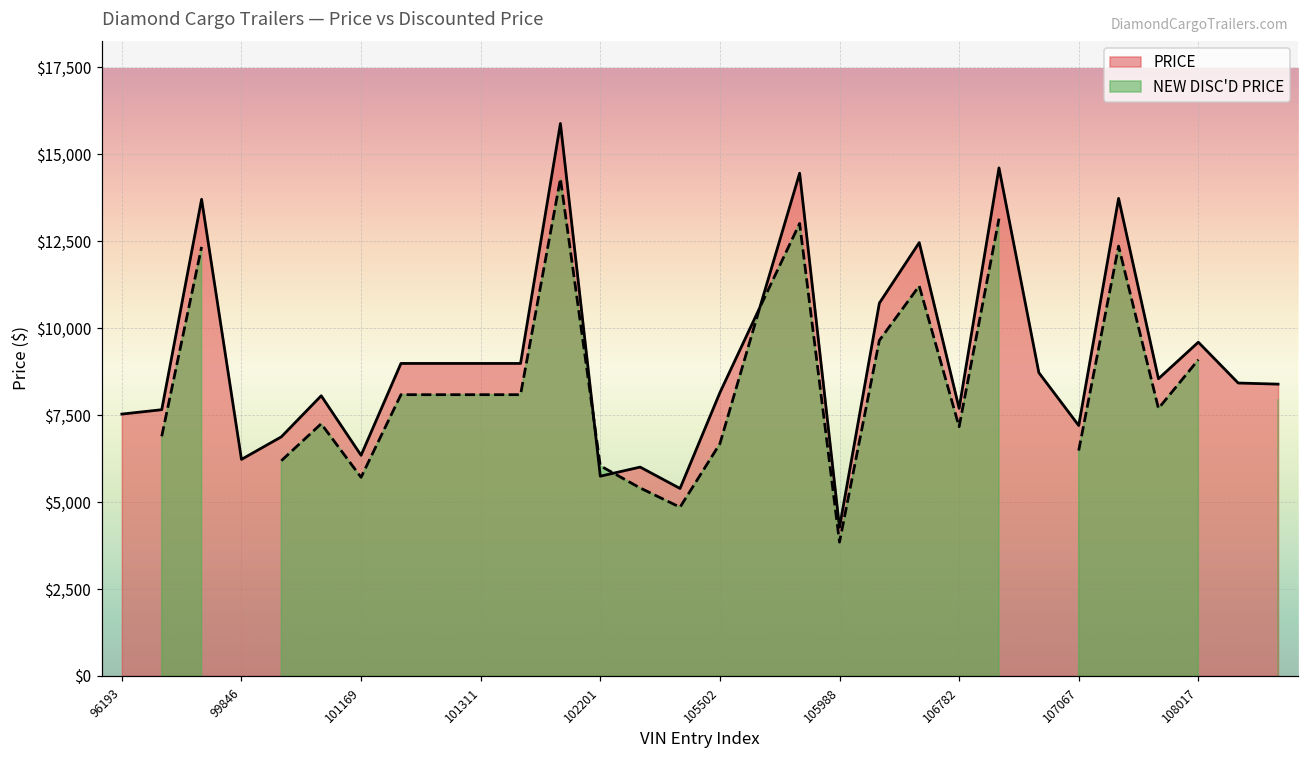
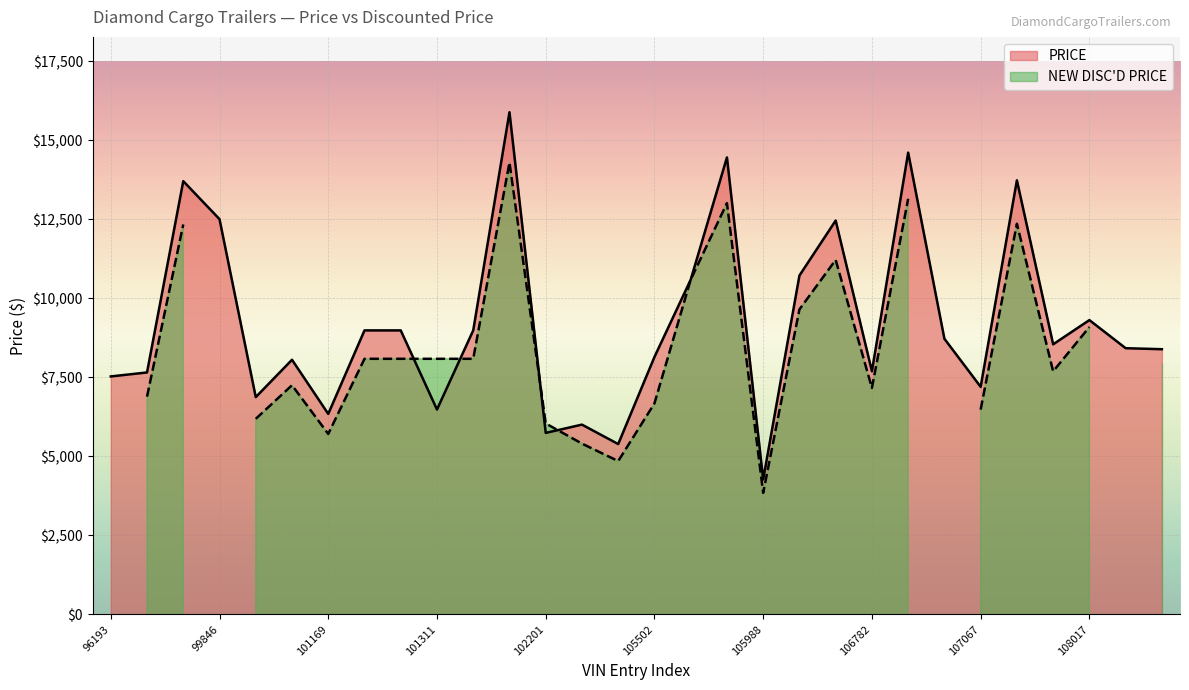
PRICE, 99846: $6,200 -> $12,500
PRICE, 101311: $9,000 -> $6,500
PRICE, 108017: $9,600 -> $9,300
